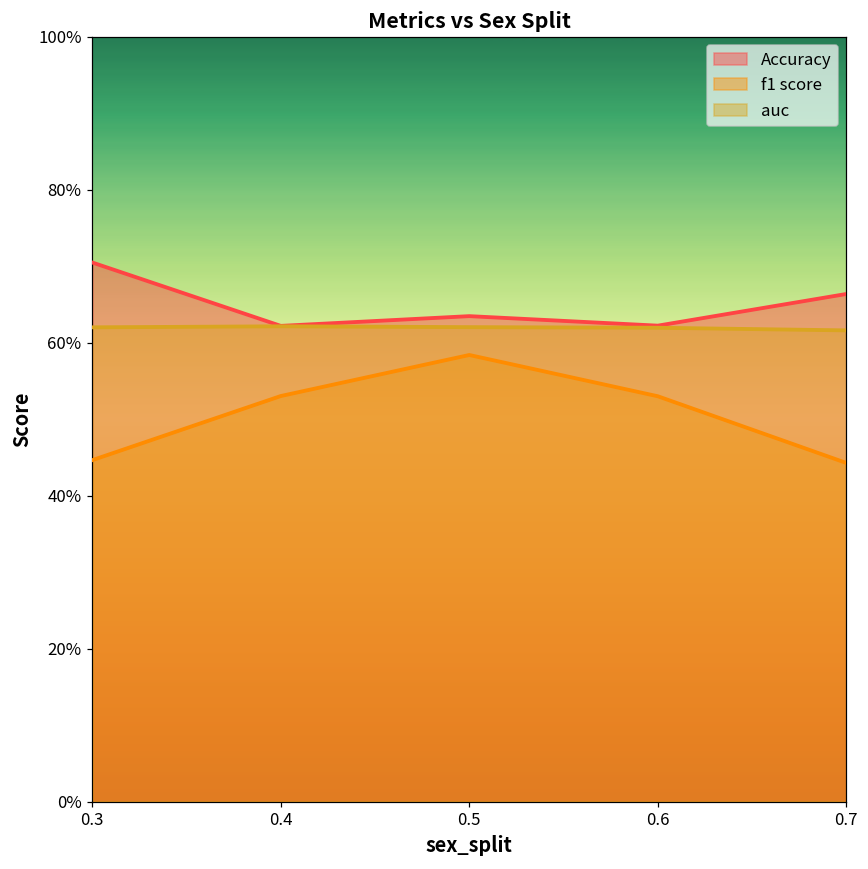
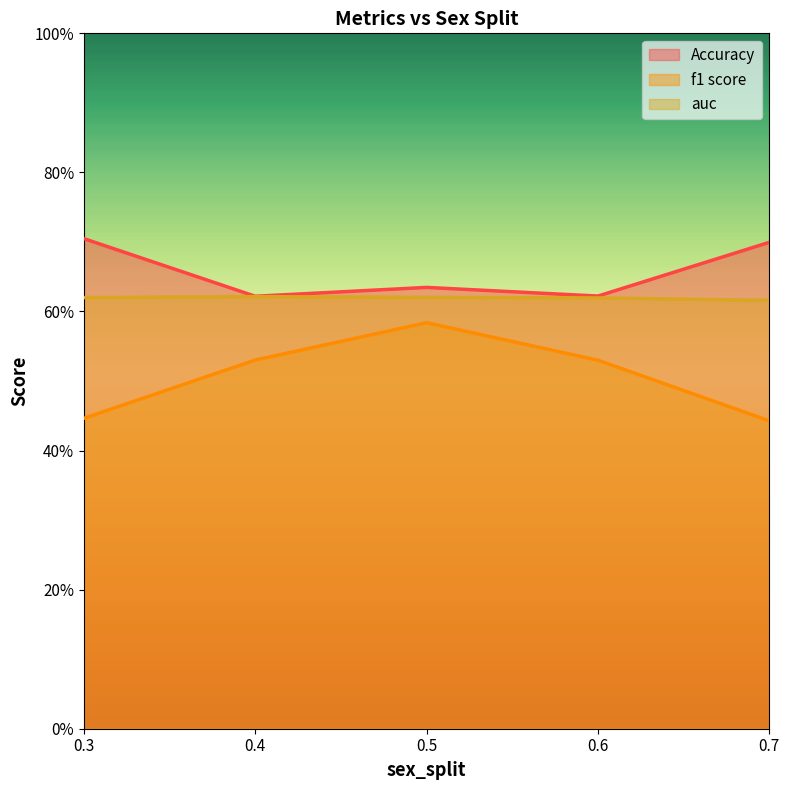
Accuracy, 0.7: 66% -> 70%
